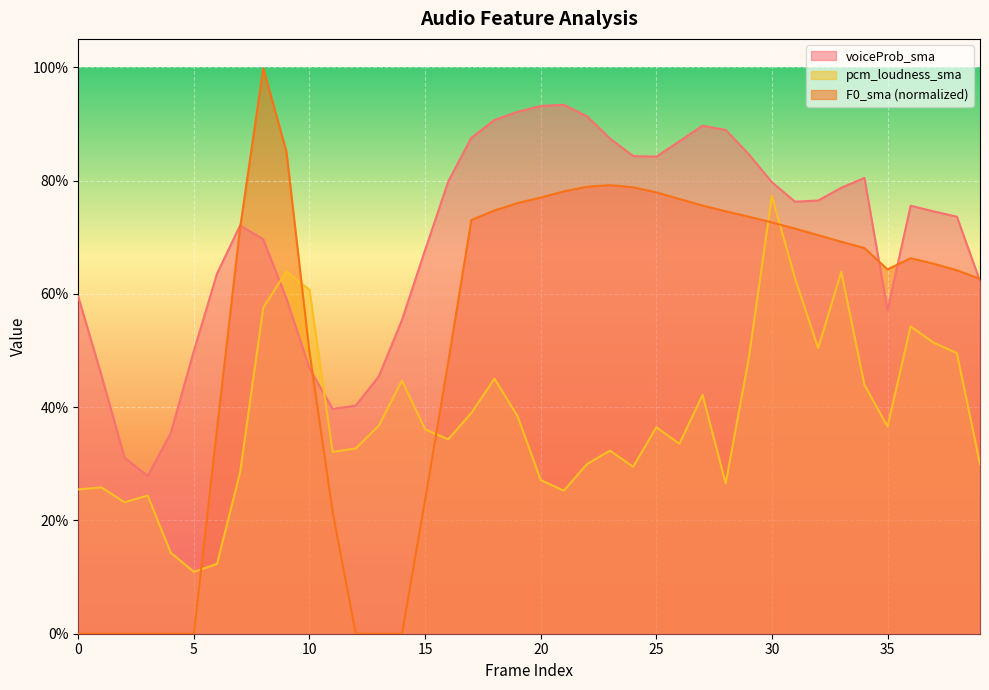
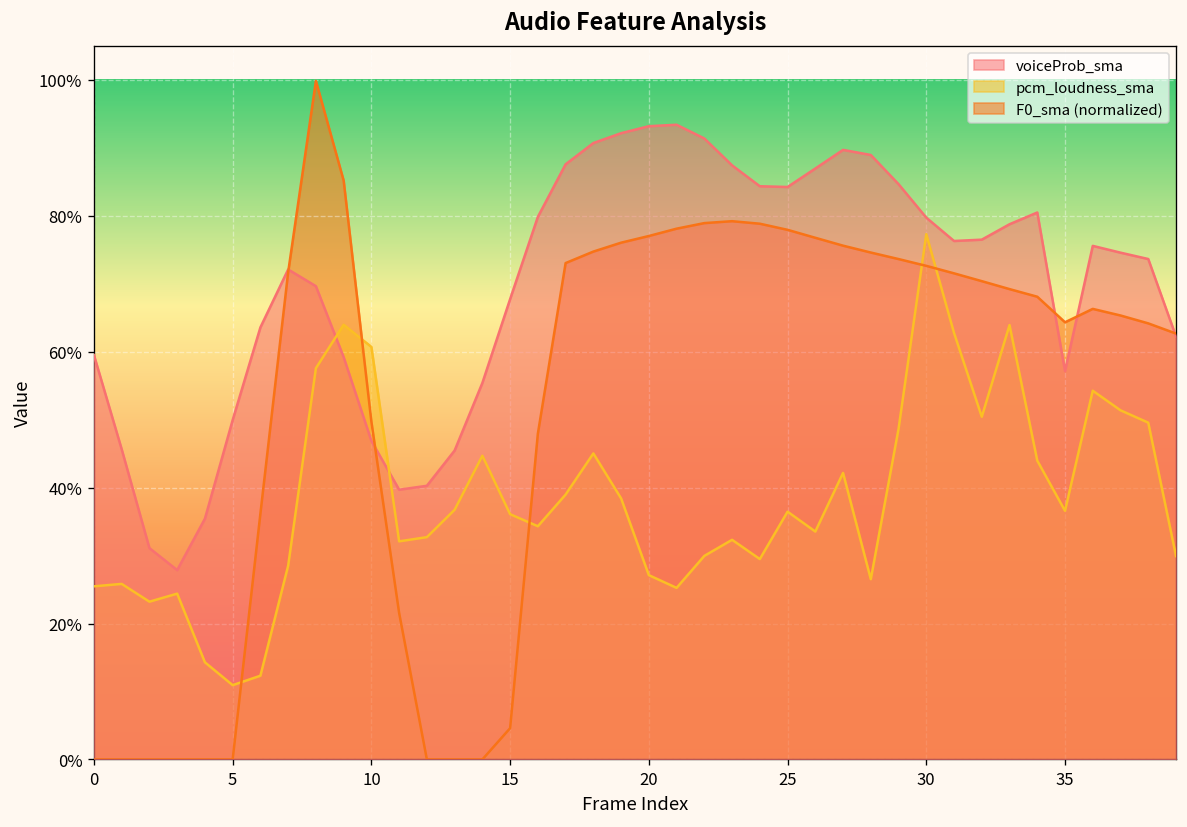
F0_sma (normalized), 15: 24% -> 5%
